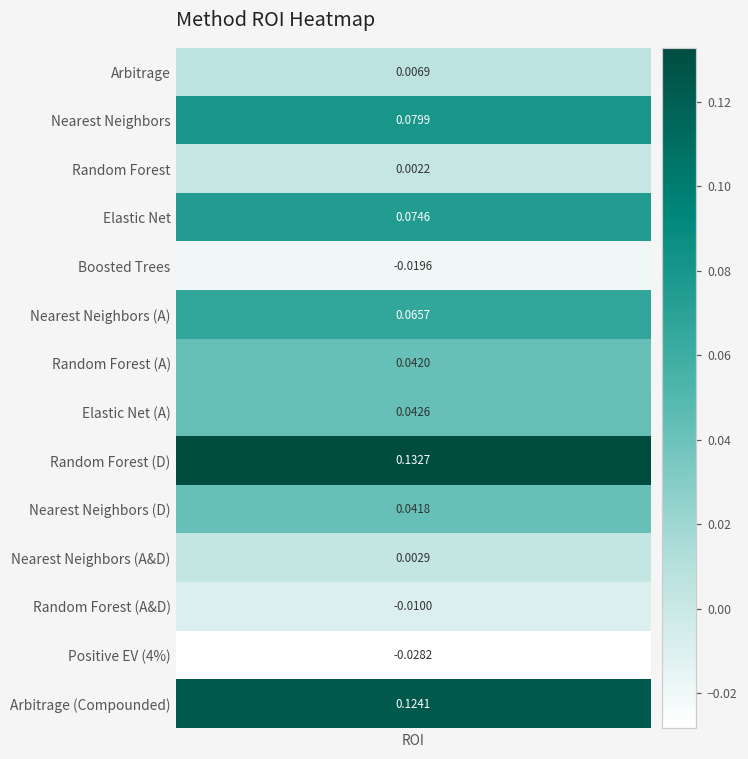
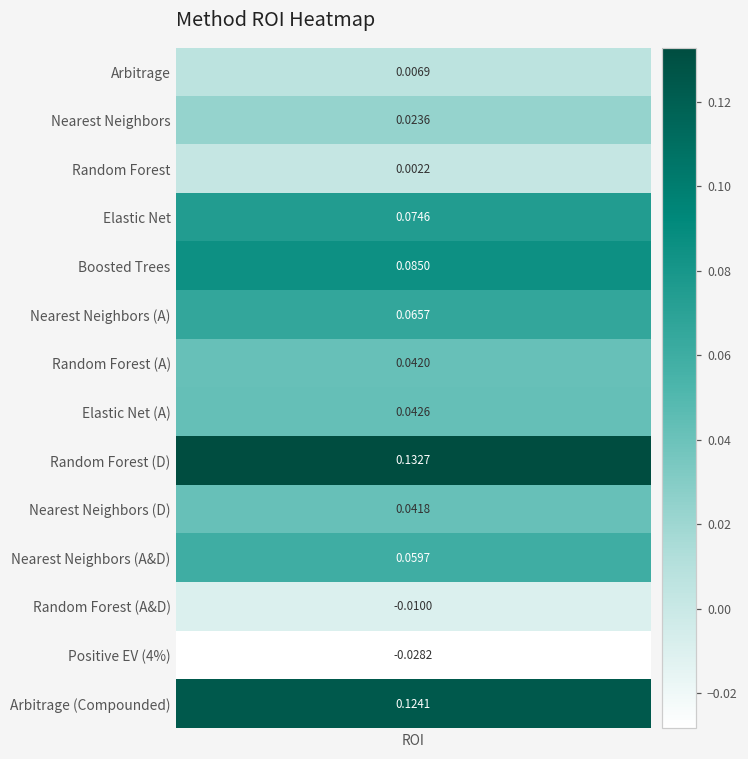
Nearest Neighbors, ROI: 0.0799 -> 0.0236
Boosted Trees, ROI: -0.0196 -> 0.0850
Nearest Neighbors (A&D), ROI: 0.0029 -> 0.0597
